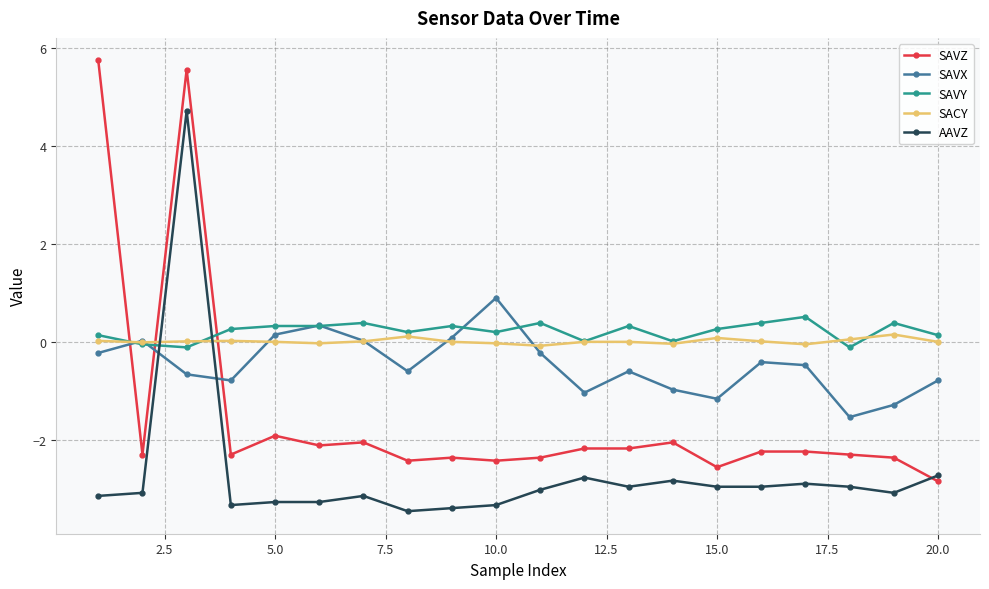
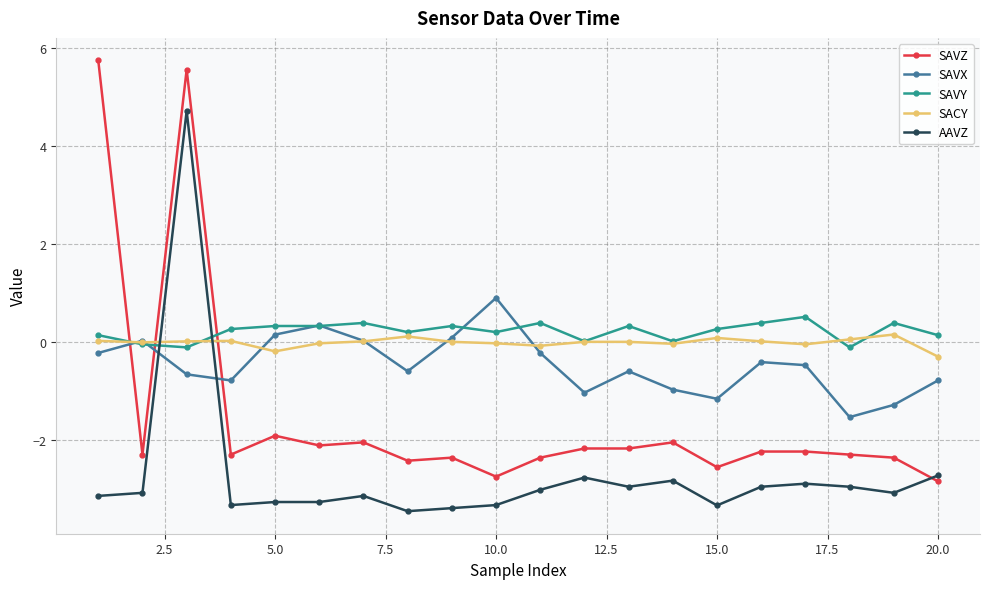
SACY, 5.0: 0.0 -> -0.2
SAVZ, 10.0: -2.4 -> -2.8
AAVZ, 15.0: -3.0 -> -3.3
SACY, 20.0: 0.0 -> -0.3
